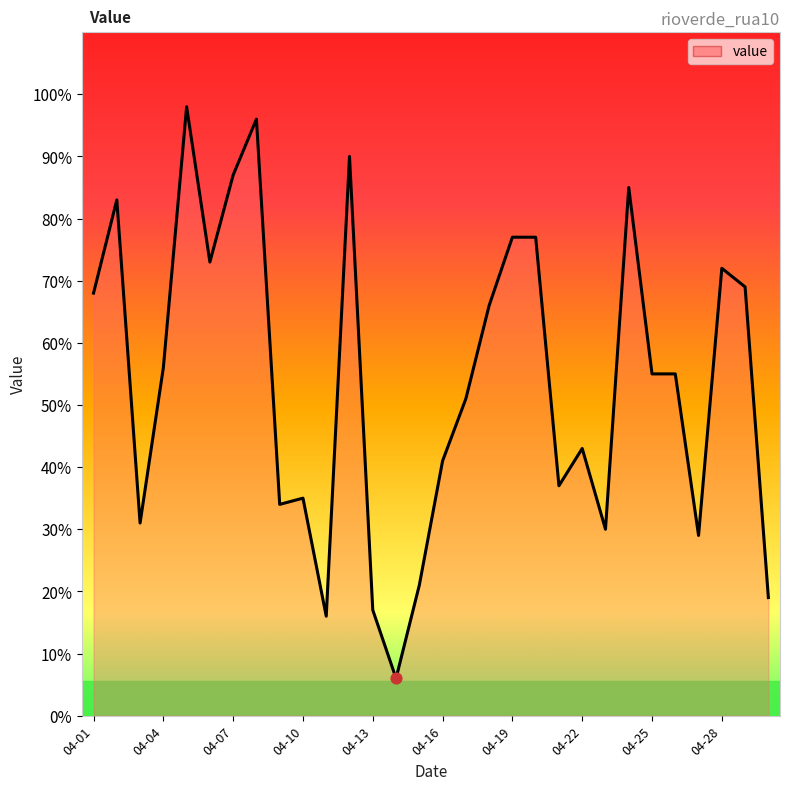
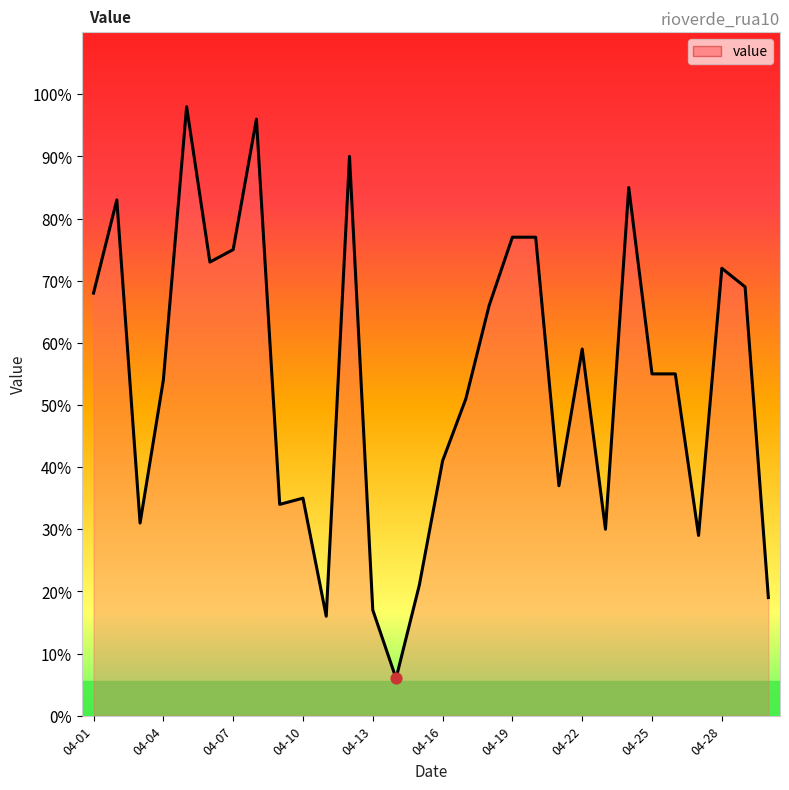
value, 04-04: 56% -> 54%
value, 04-07: 87% -> 75%
value, 04-22: 43% -> 59%
